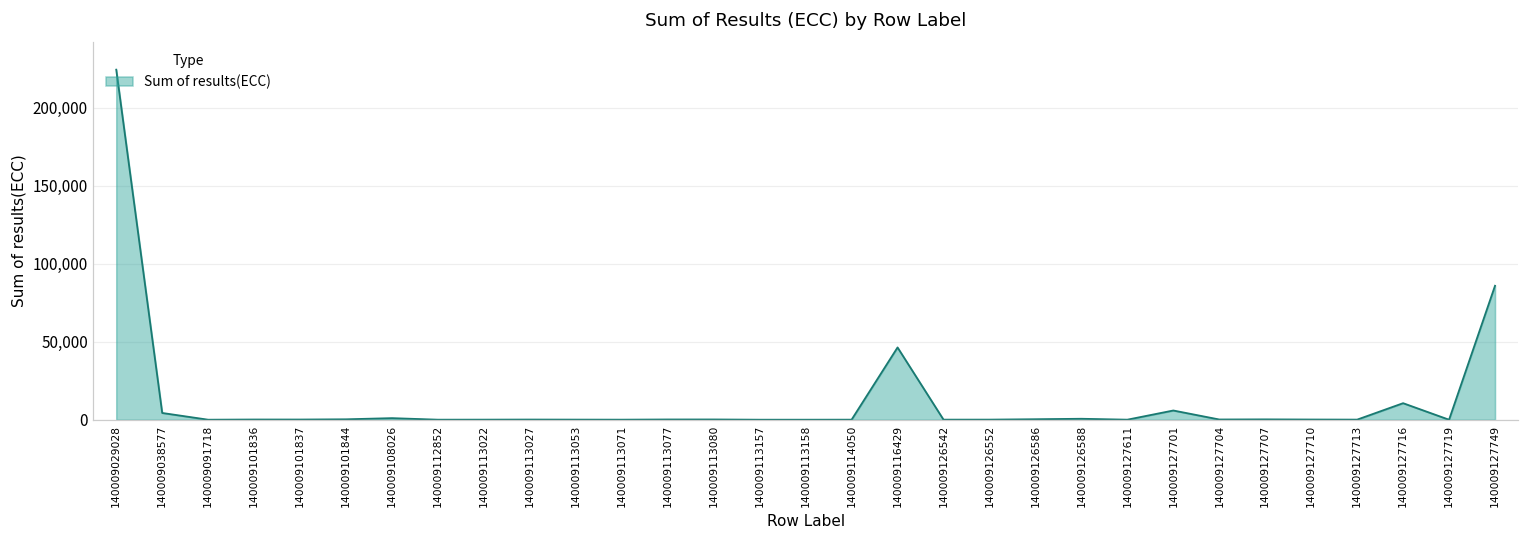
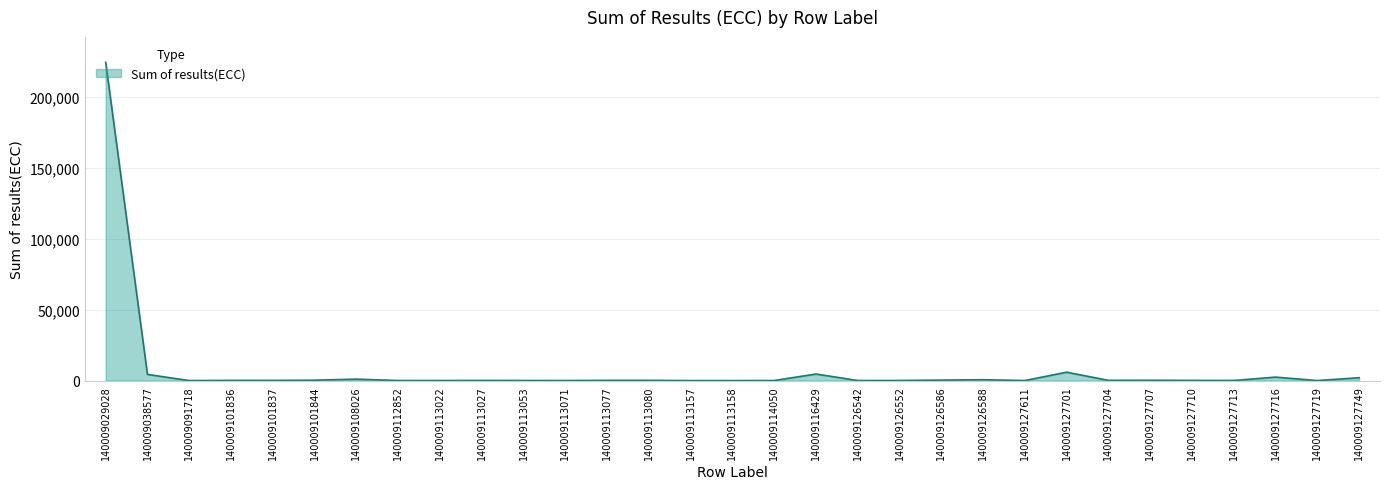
140009116429: 46,000 -> 5,000
140009127716: 11,000 -> 2,000
140009127749: 86,000 -> 2,000
